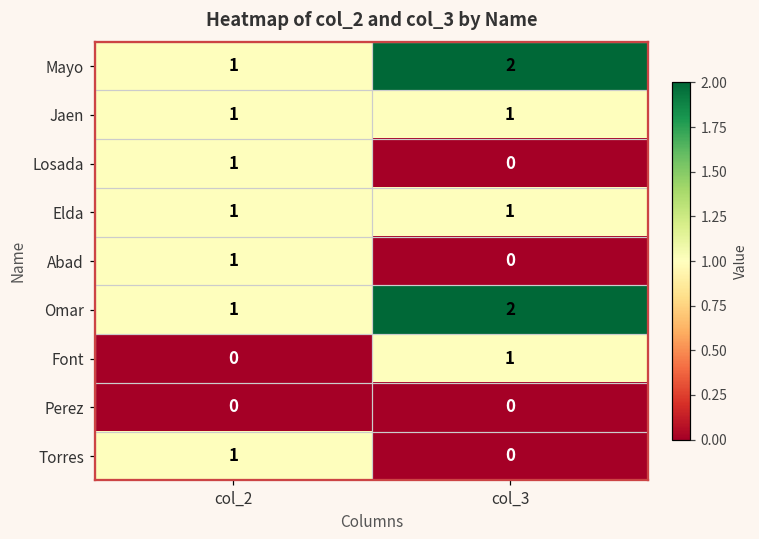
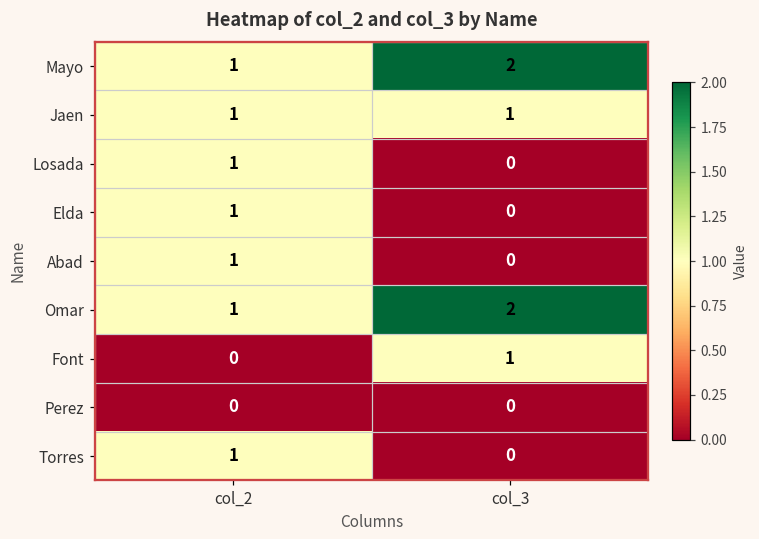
Elda, col_3: 1 -> 0
